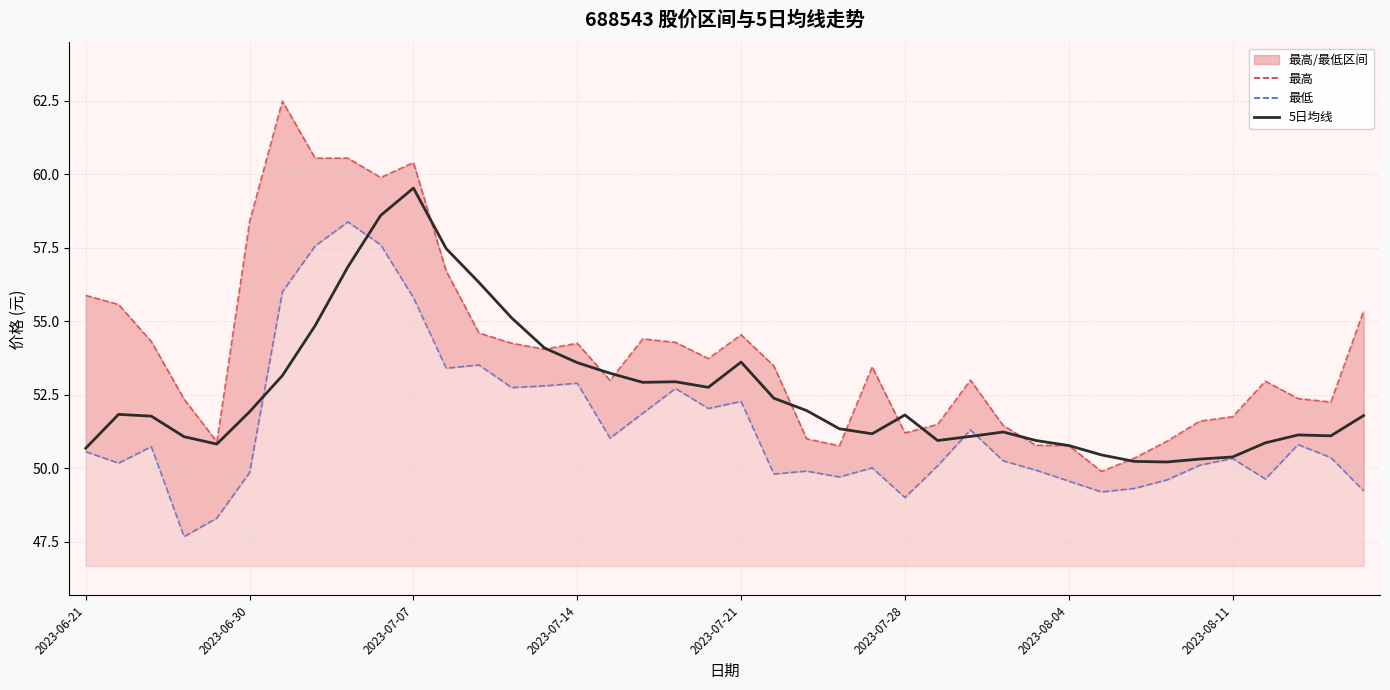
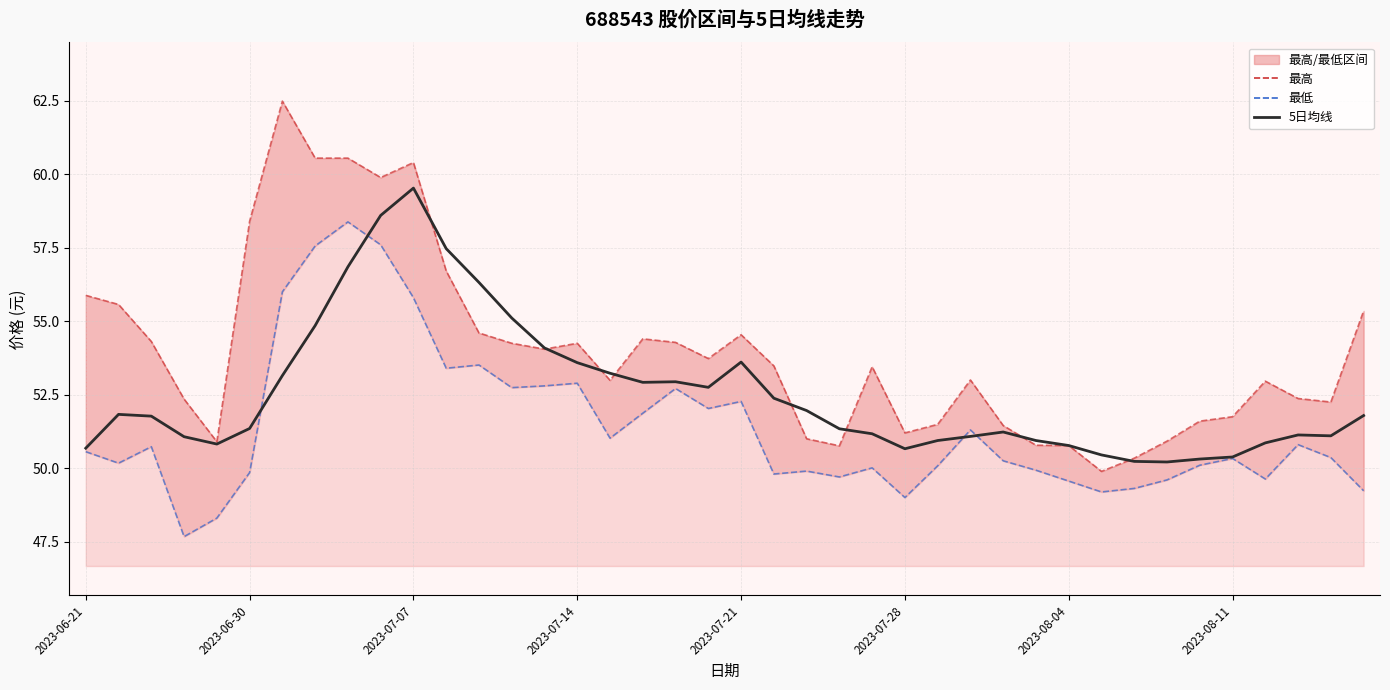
5日均线, 2023-06-30: 51.9 -> 51.4
5日均线, 2023-07-28: 51.8 -> 50.7
